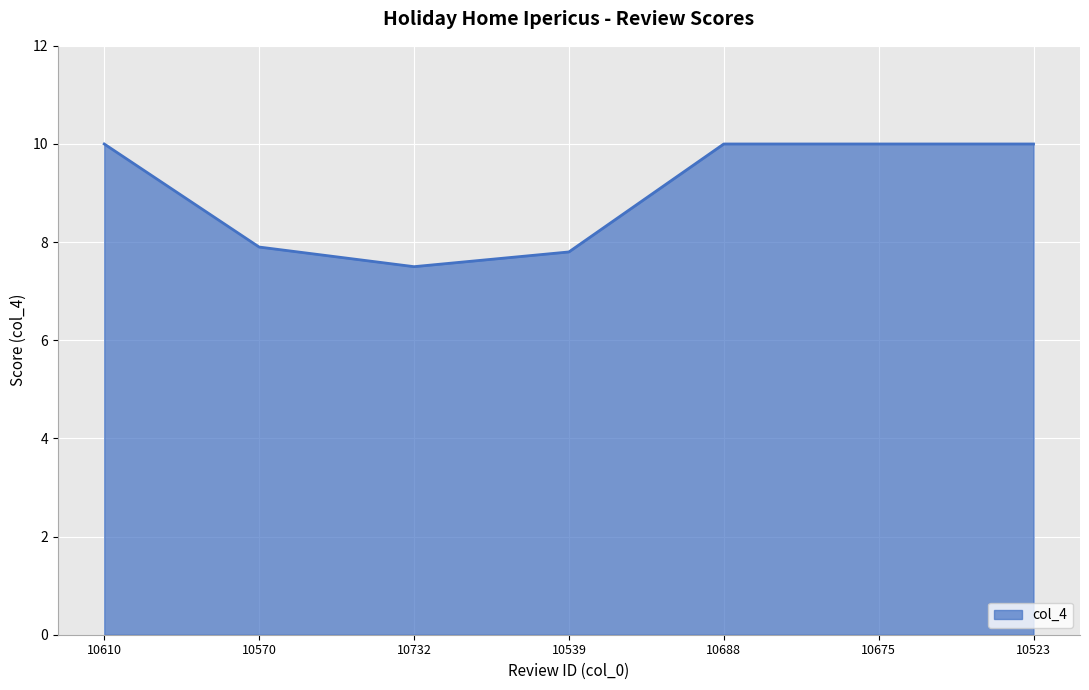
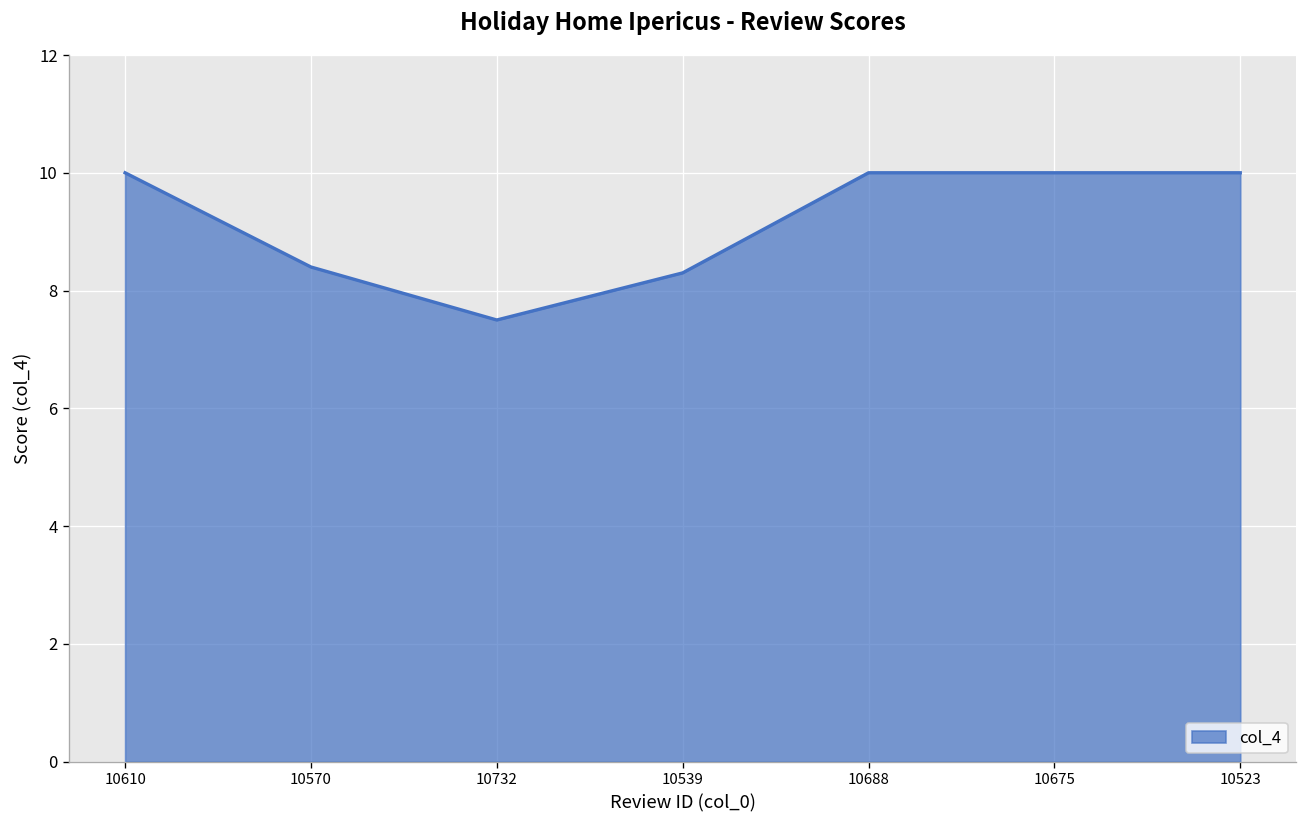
10570: 7.9 -> 8.4
10539: 7.8 -> 8.3
